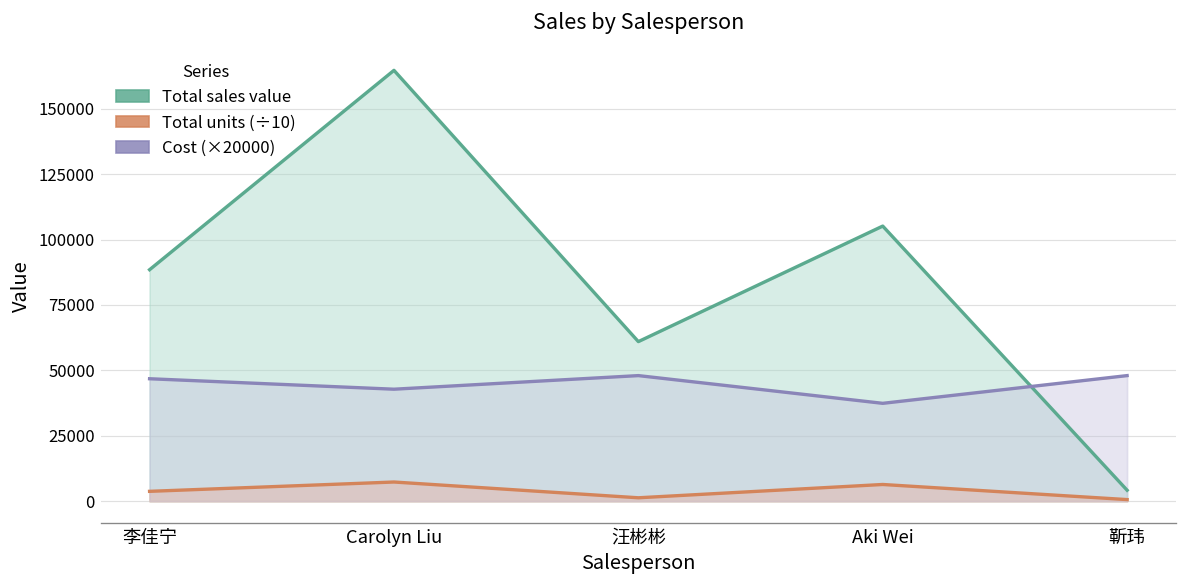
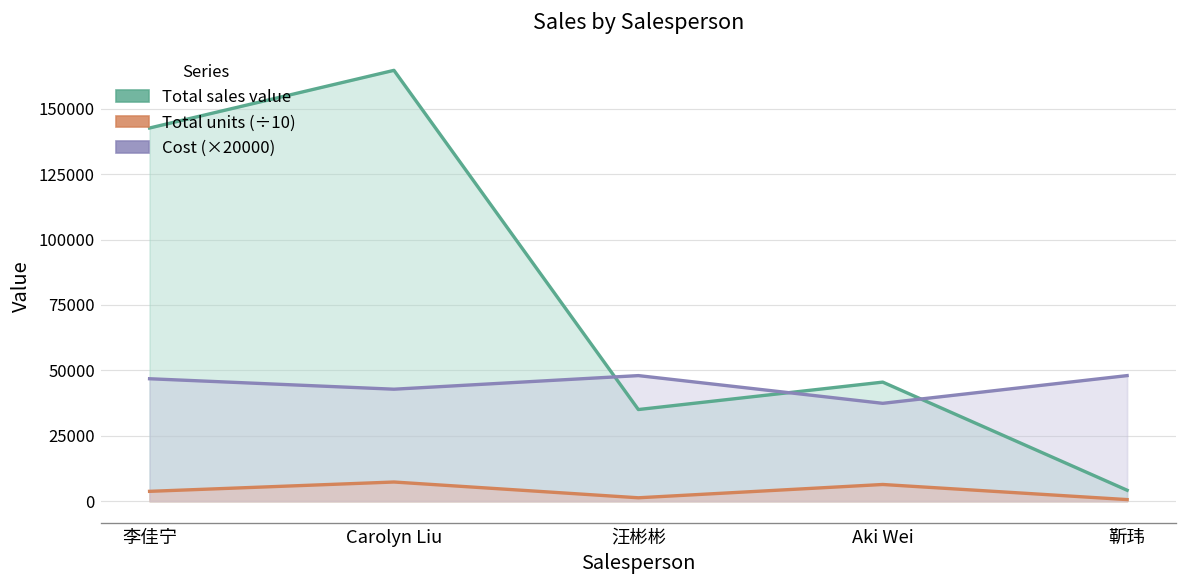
Total sales value, 李佳宁: 88000 -> 143000
Total sales value, 汪彬彬: 61000 -> 35000
Total sales value, Aki Wei: 105000 -> 46000
